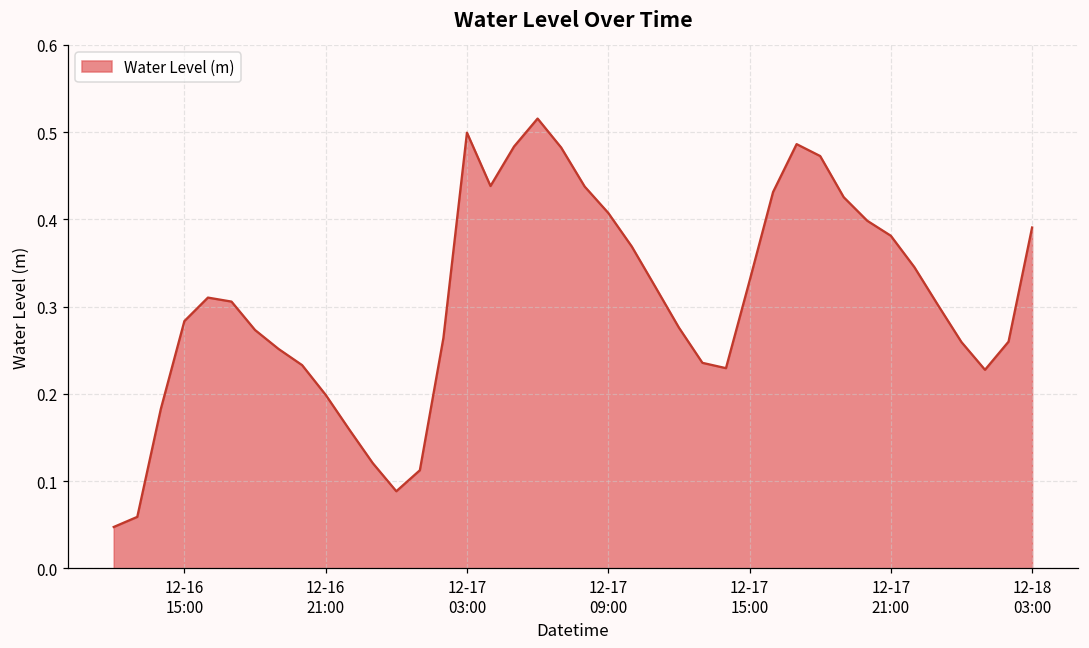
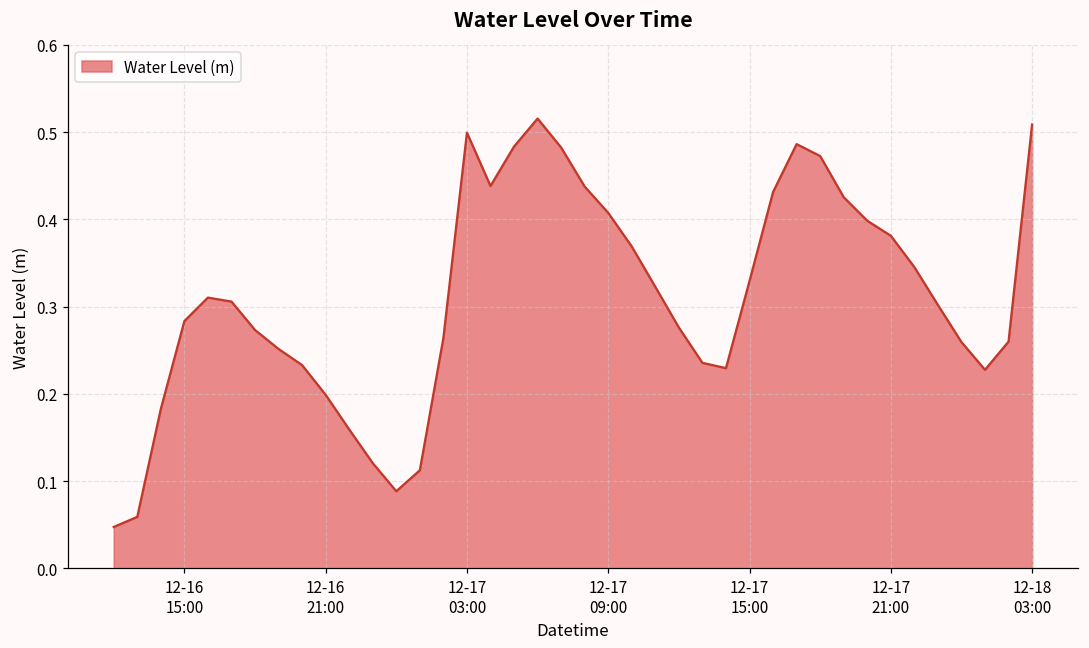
12-18 03:00: 0.39 -> 0.51
